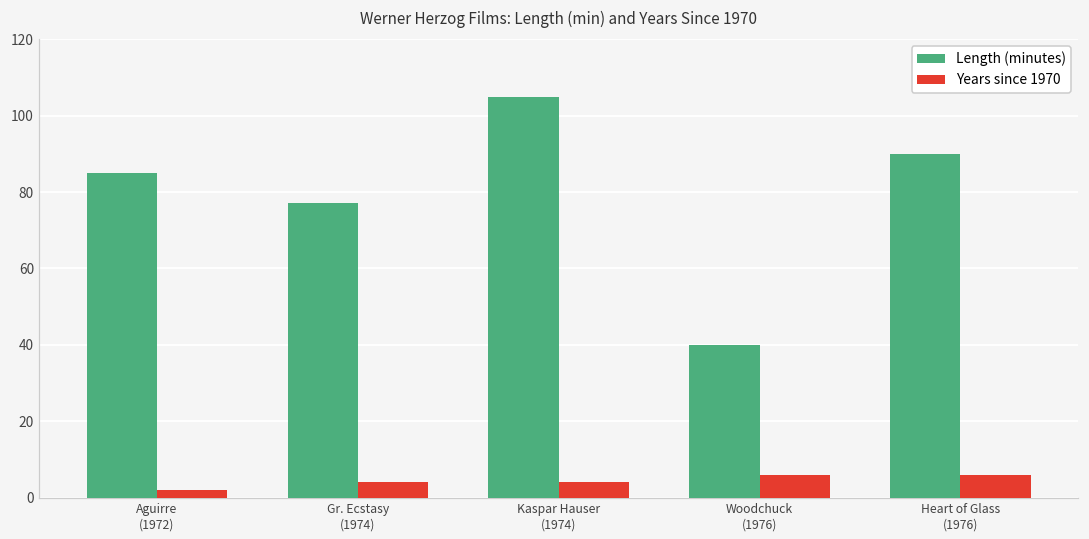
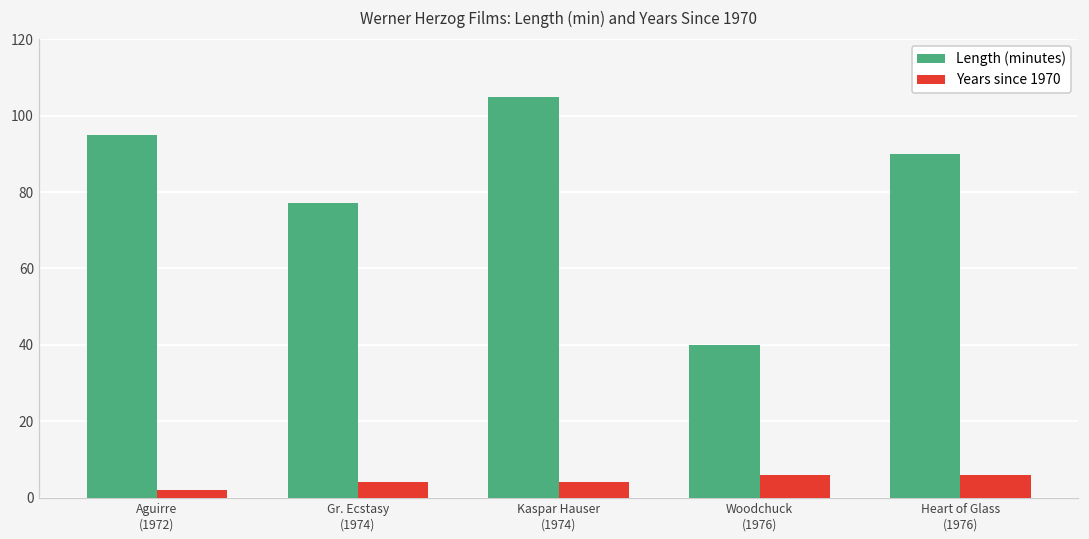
Length (minutes), Aguirre (1972): 85 -> 95
